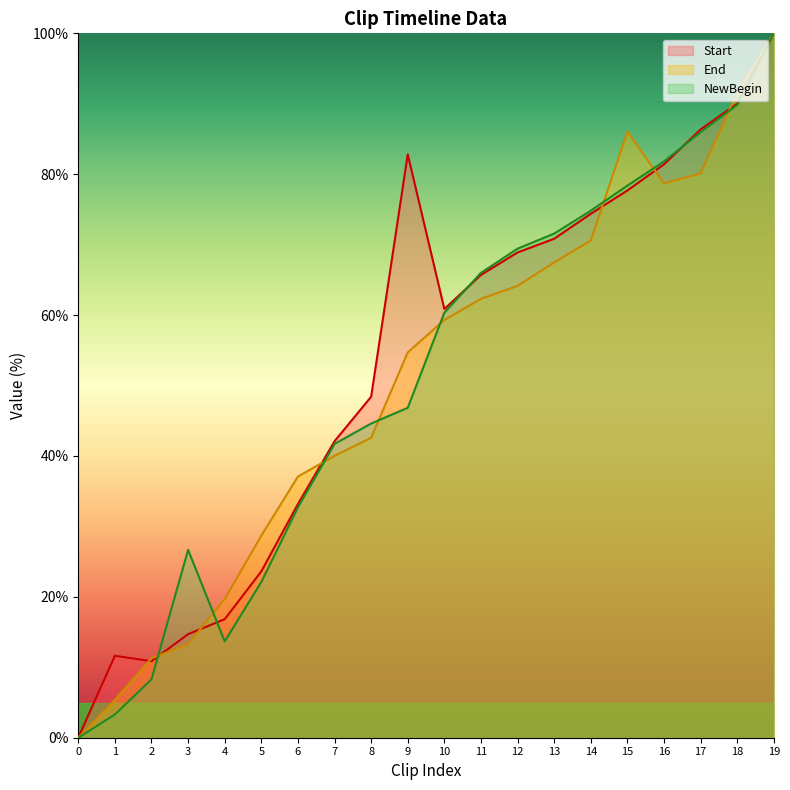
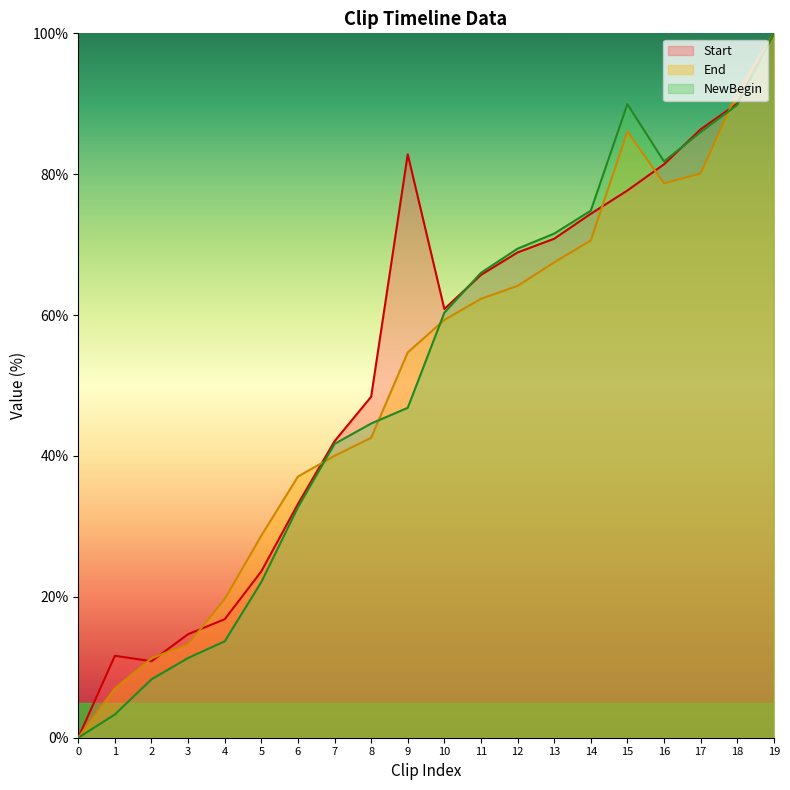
End, 1: 5% -> 7%
NewBegin, 3: 27% -> 11%
NewBegin, 15: 78% -> 90%
